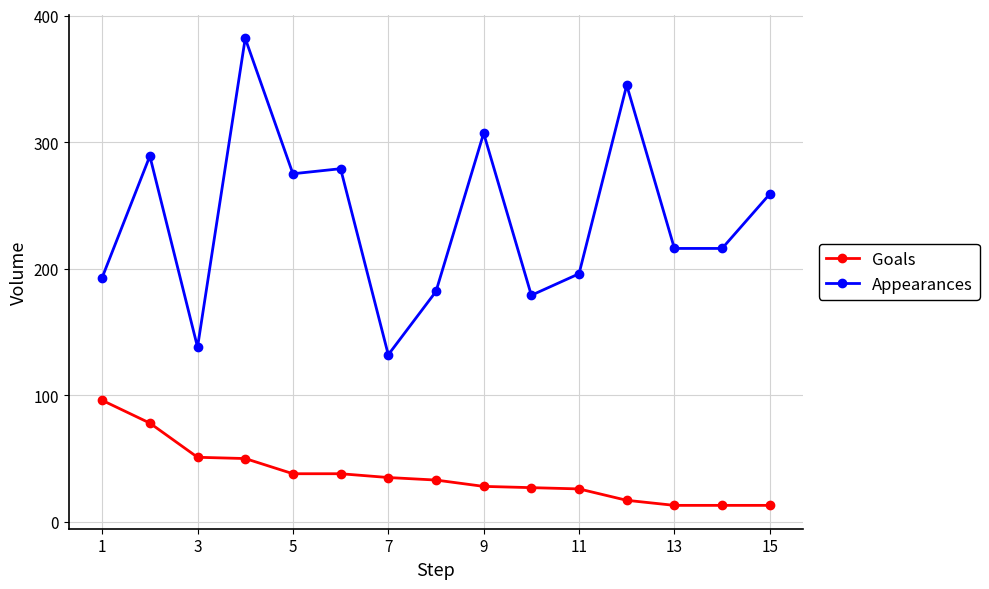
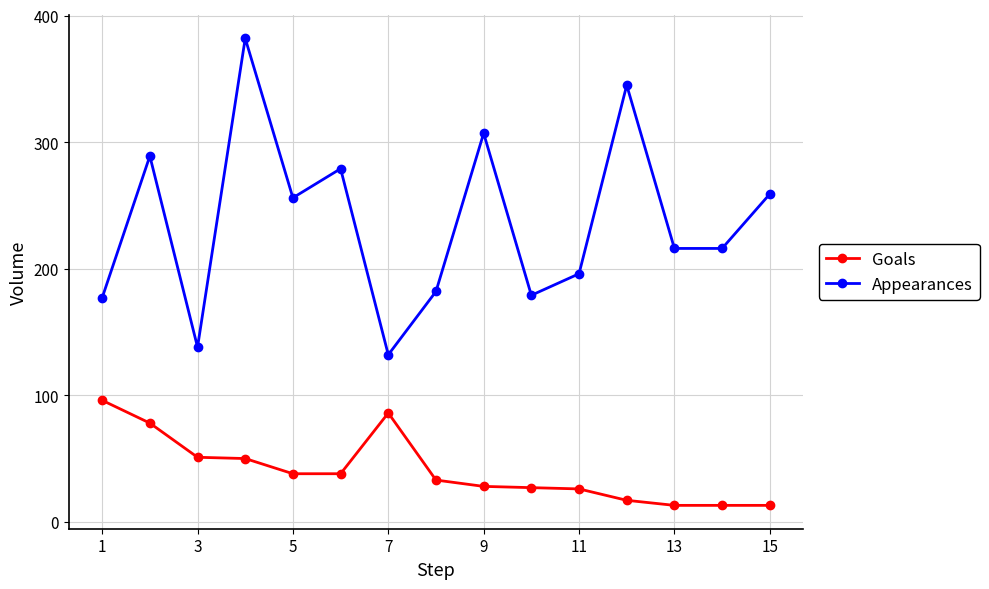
Appearances, 1: 193 -> 177
Appearances, 5: 275 -> 256
Goals, 7: 35 -> 86
